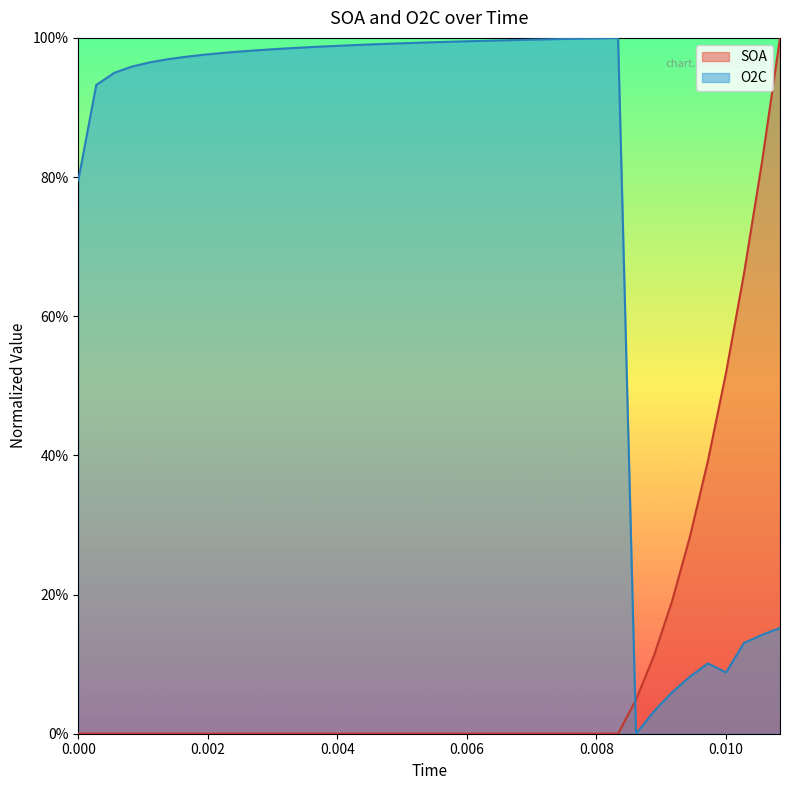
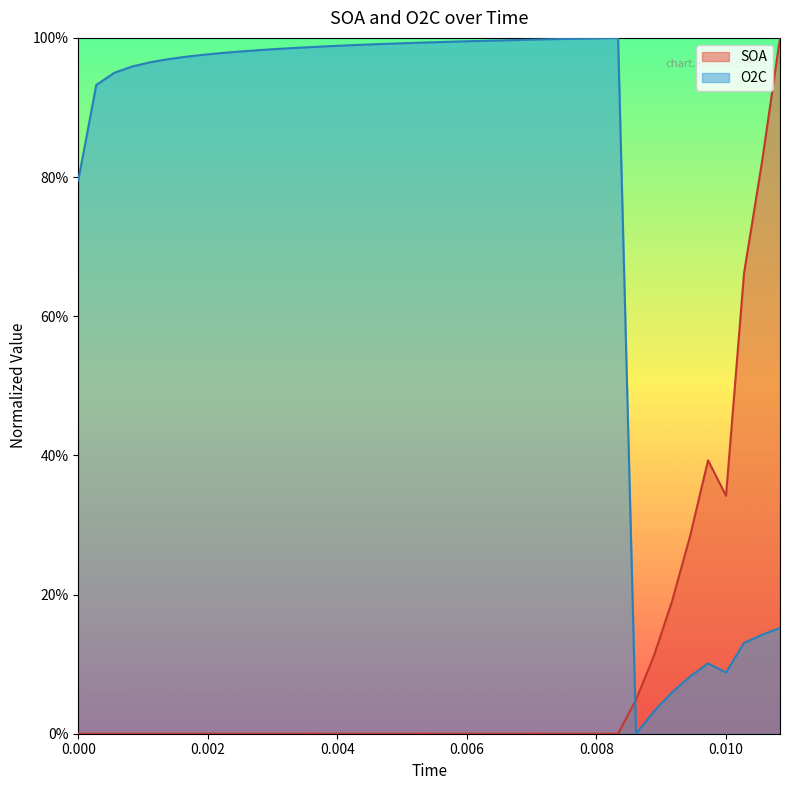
SOA, 0.010: 52% -> 34%
